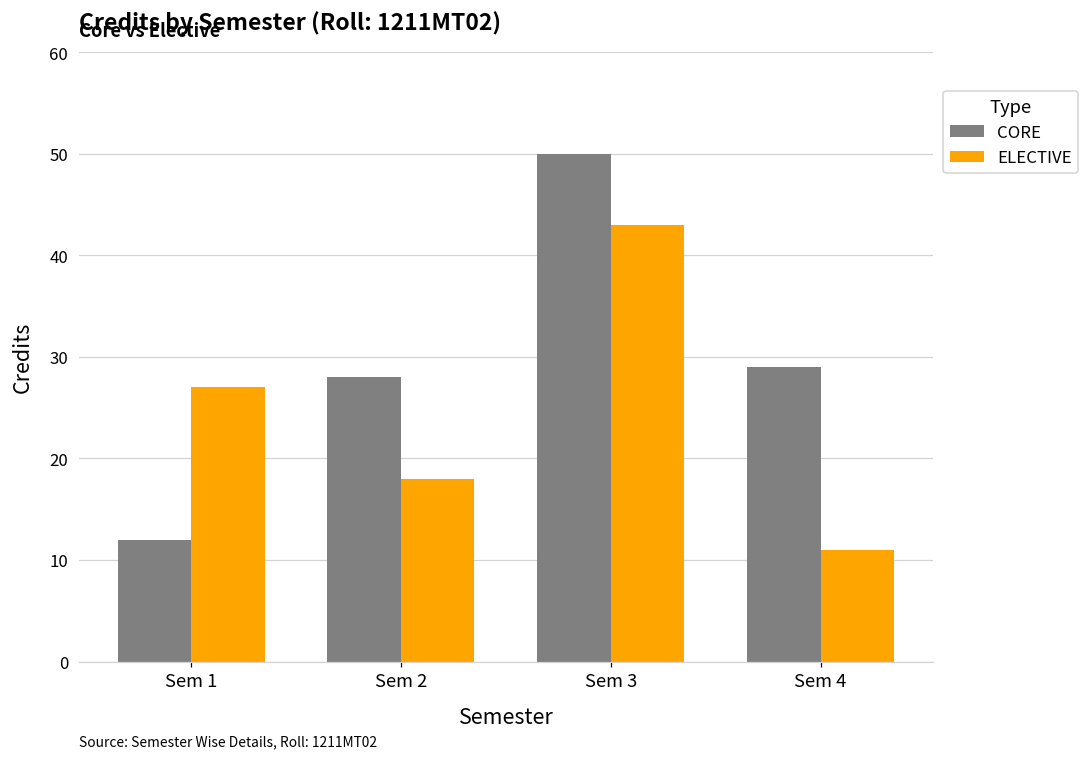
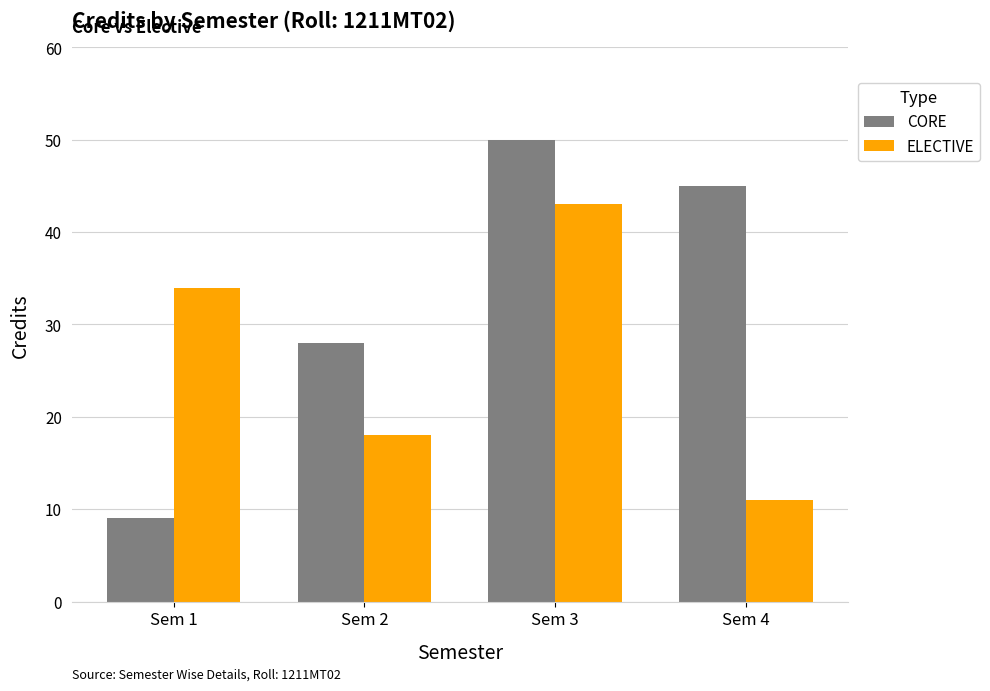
CORE, Sem 1: 12 -> 9
ELECTIVE, Sem 1: 27 -> 34
CORE, Sem 4: 29 -> 45
